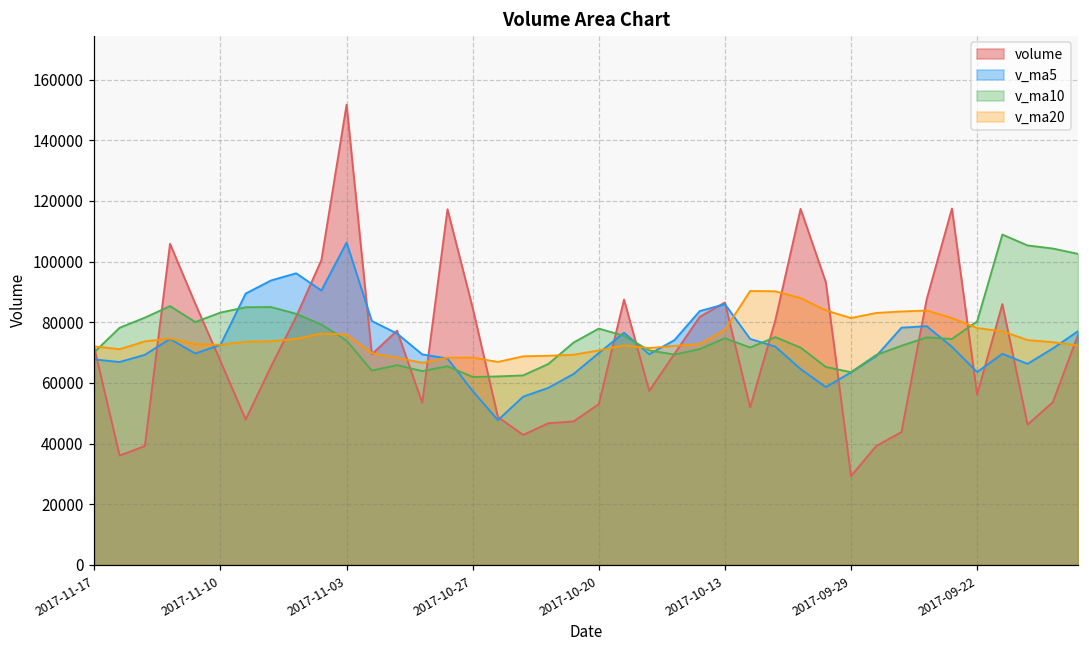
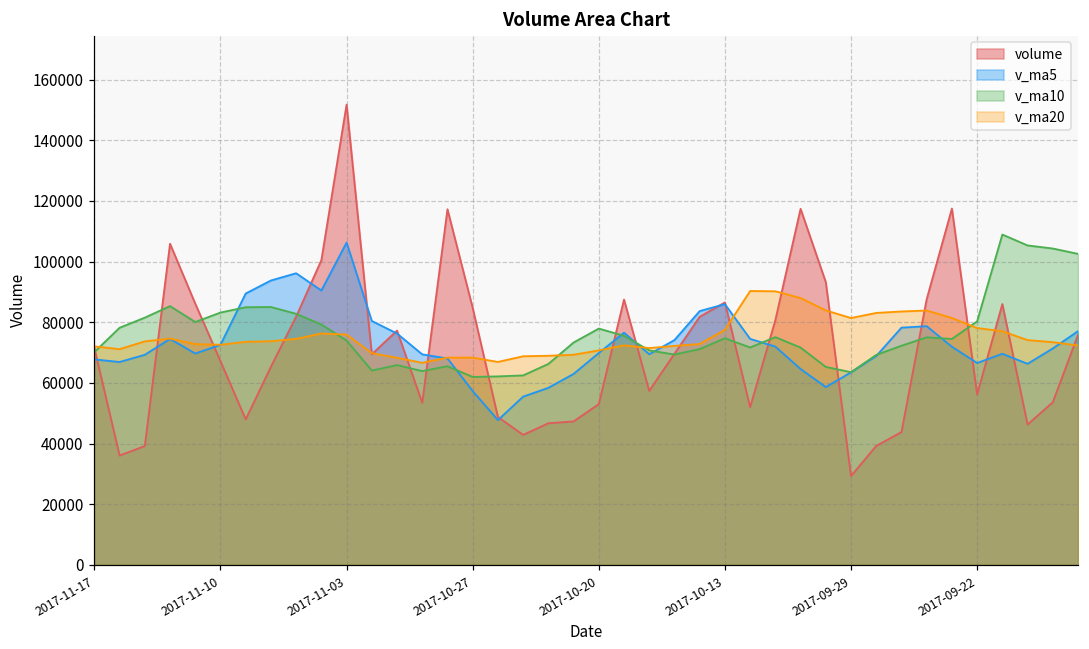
v_ma5, 2017-09-22: 64000 -> 67000
